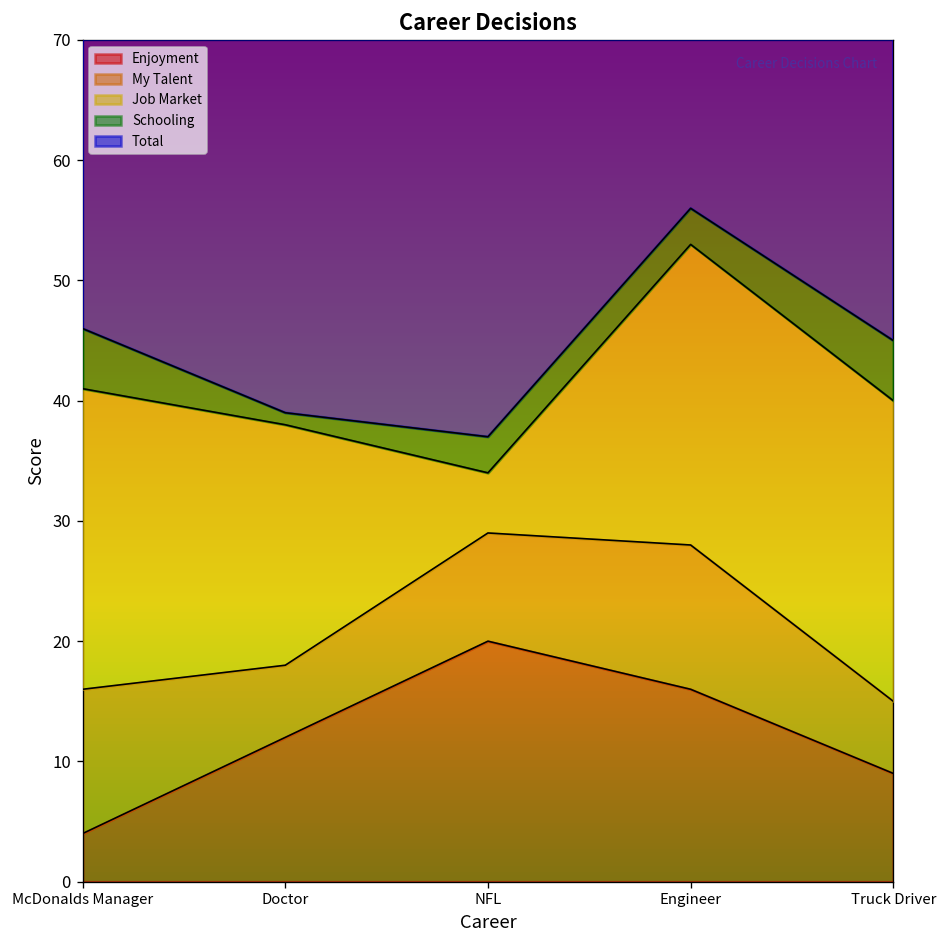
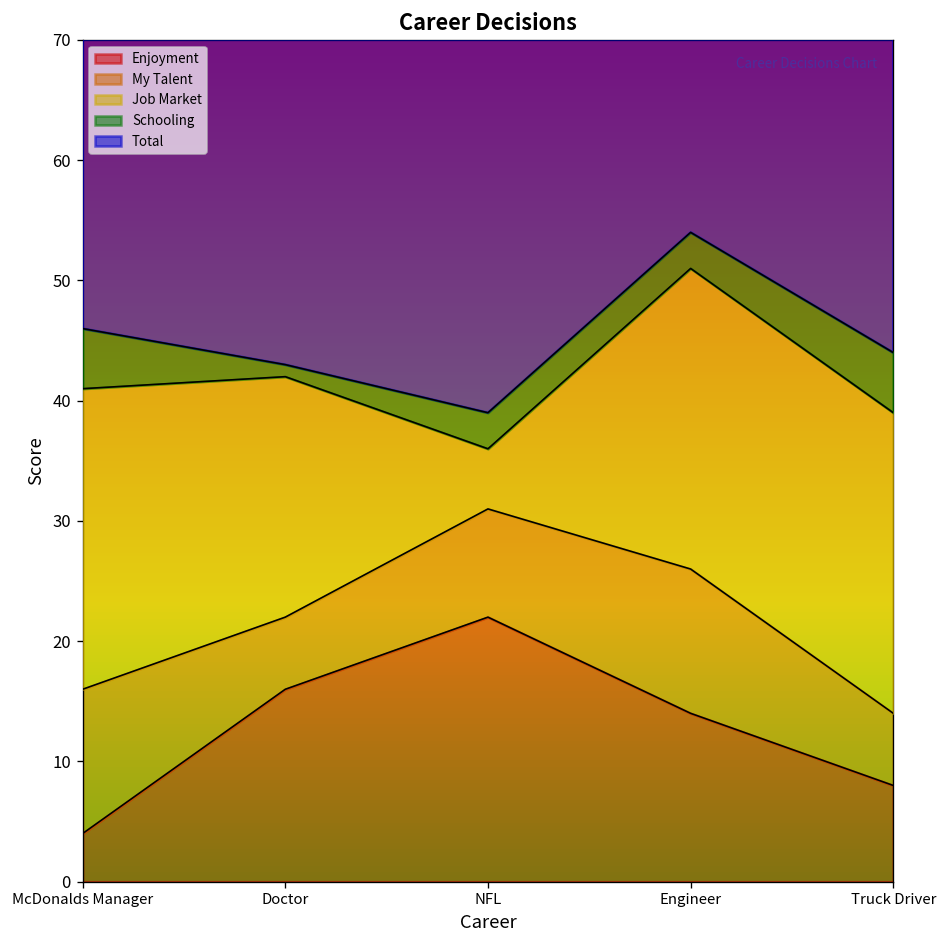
Enjoyment, Doctor: 12 -> 16
Enjoyment, NFL: 20 -> 22
Enjoyment, Engineer: 16 -> 14
Enjoyment, Truck Driver: 9 -> 8
